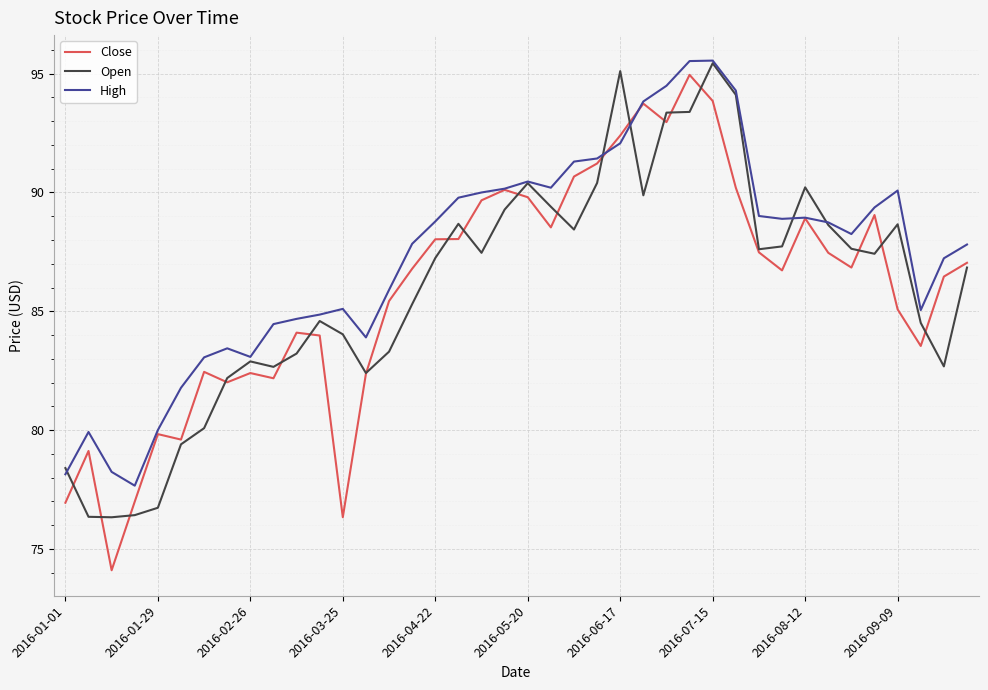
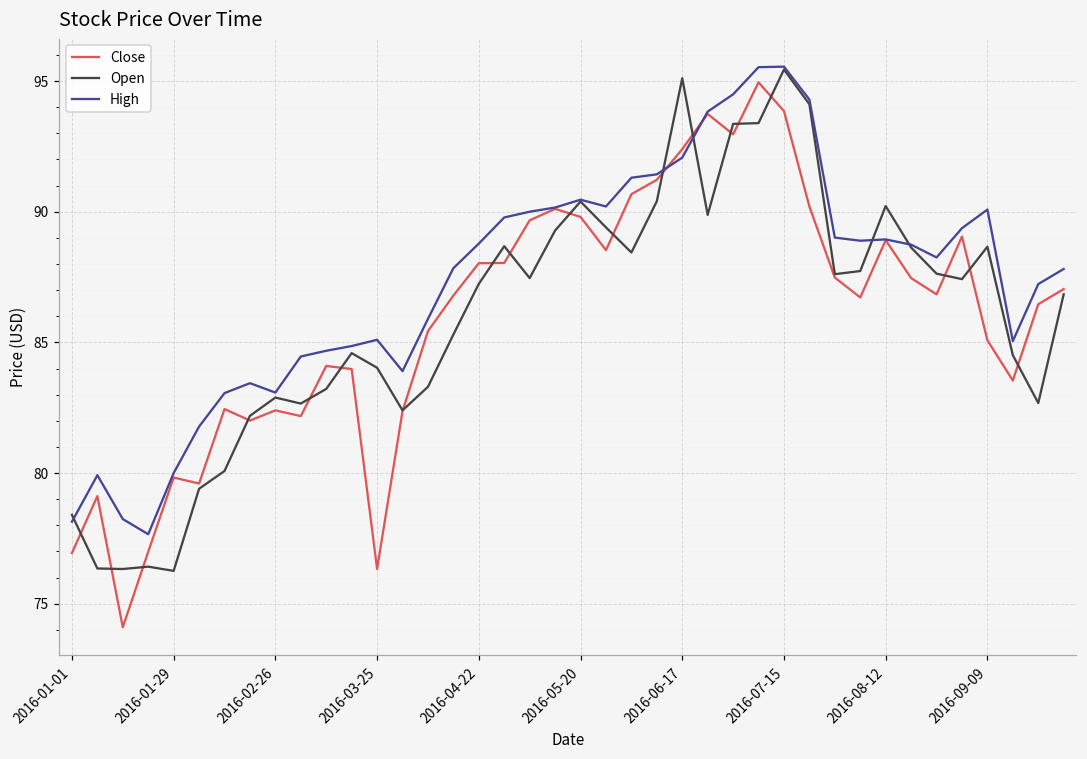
Open, 2016-01-29: 76.7 -> 76.3
